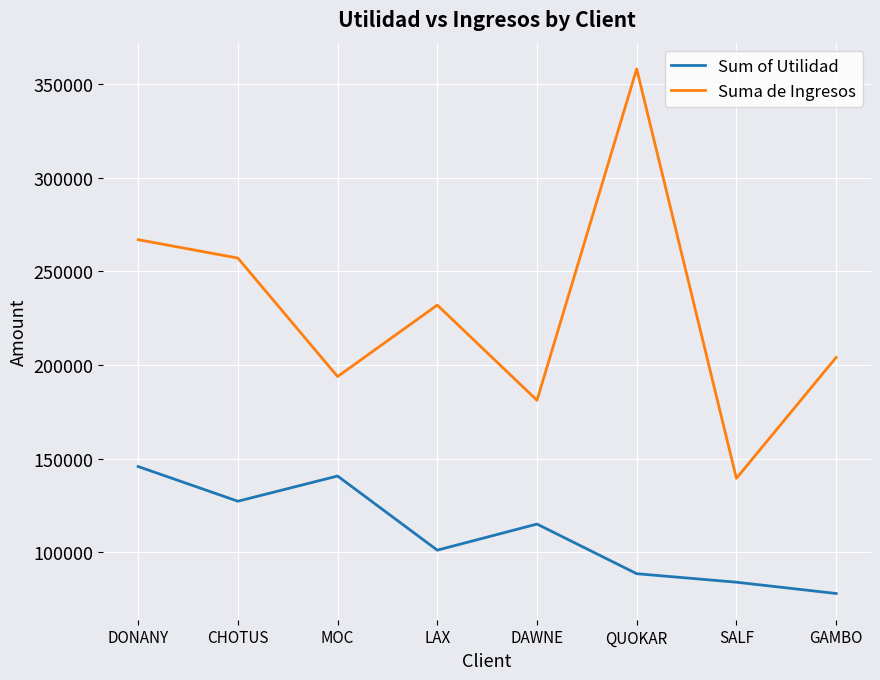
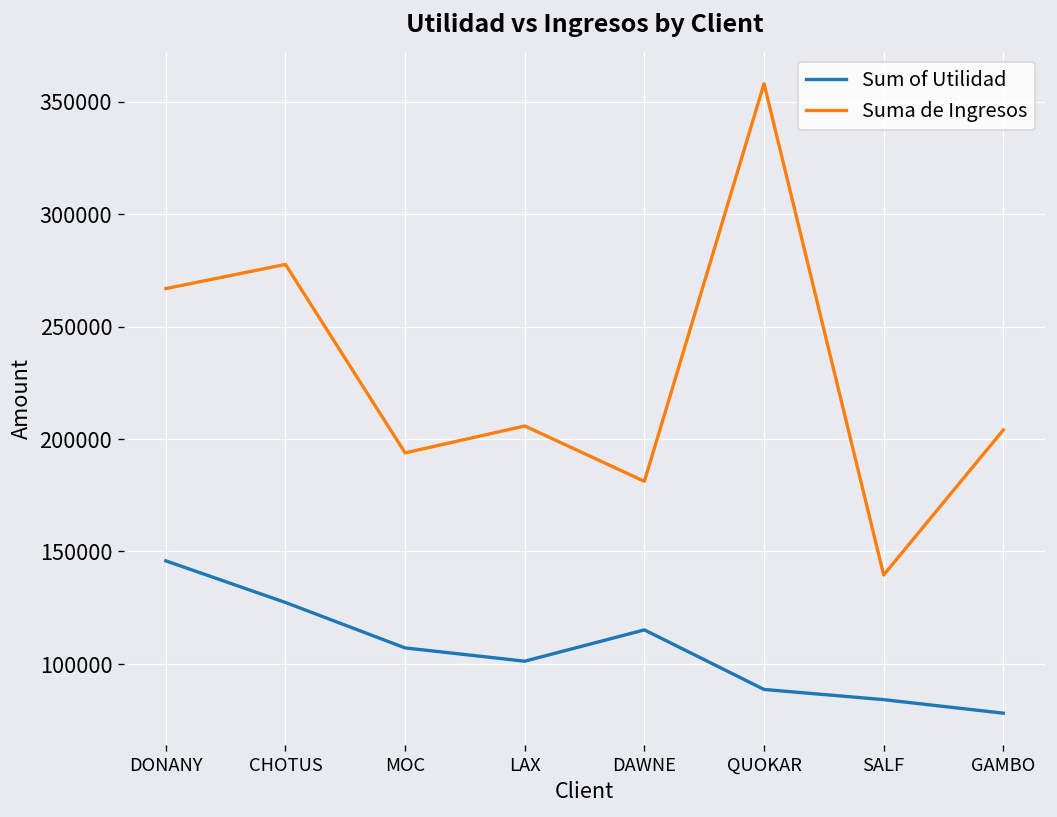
Suma de Ingresos, CHOTUS: 257000 -> 278000
Sum of Utilidad, MOC: 141000 -> 107000
Suma de Ingresos, LAX: 232000 -> 206000
